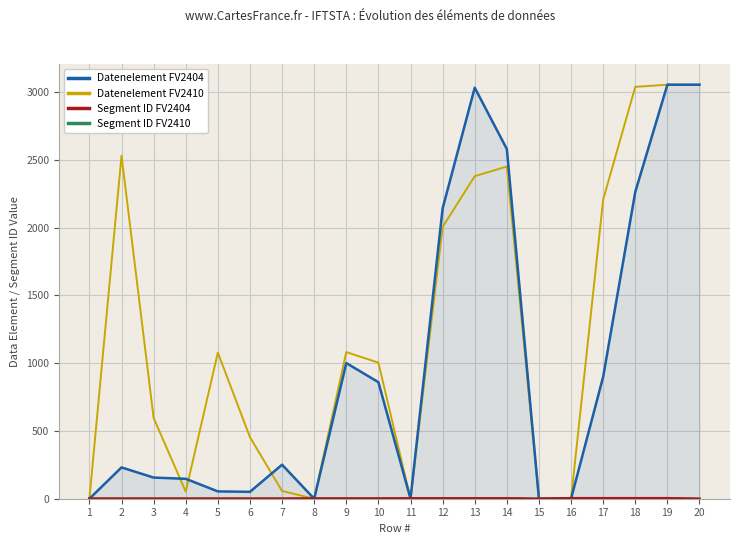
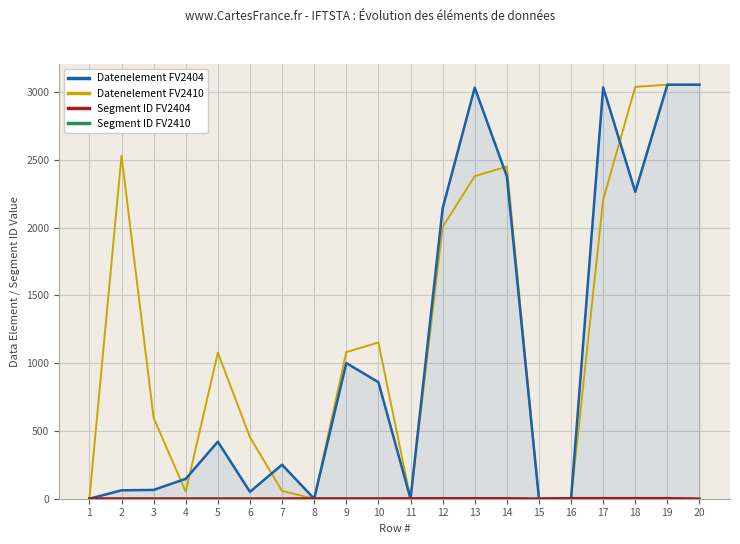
Datenelement FV2404, 2: 230 -> 60
Datenelement FV2404, 3: 160 -> 70
Datenelement FV2404, 5: 50 -> 420
Datenelement FV2410, 10: 1000 -> 1150
Datenelement FV2404, 14: 2580 -> 2380
Datenelement FV2404, 17: 900 -> 3040
